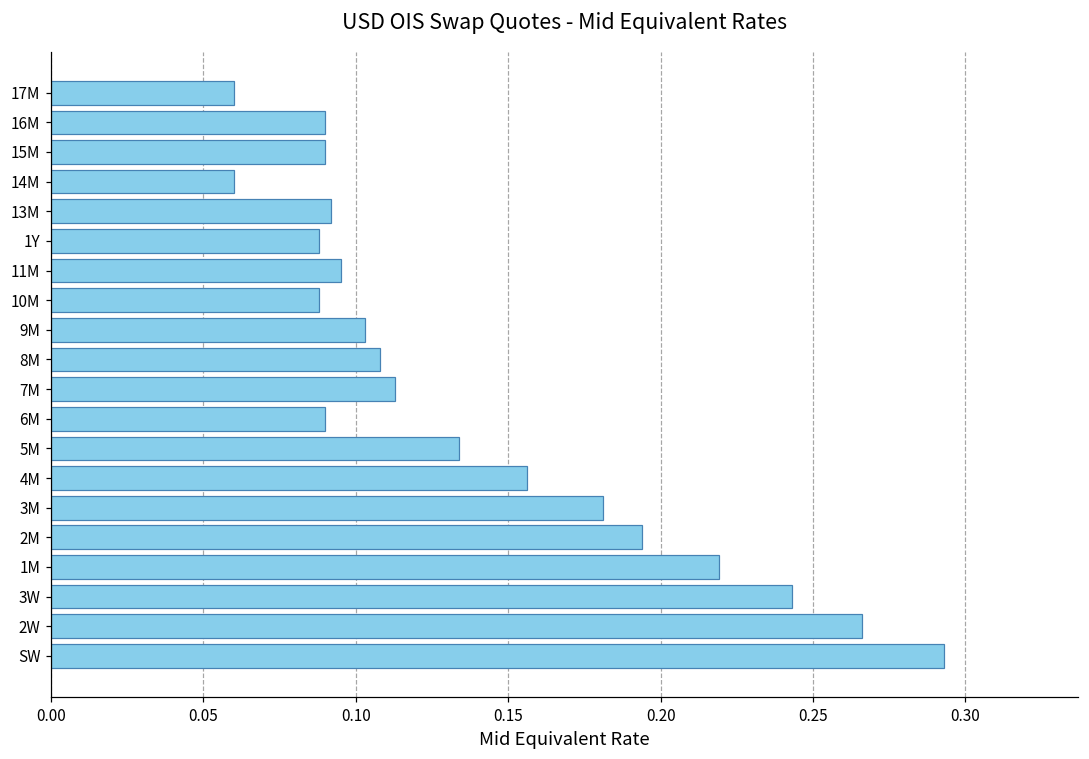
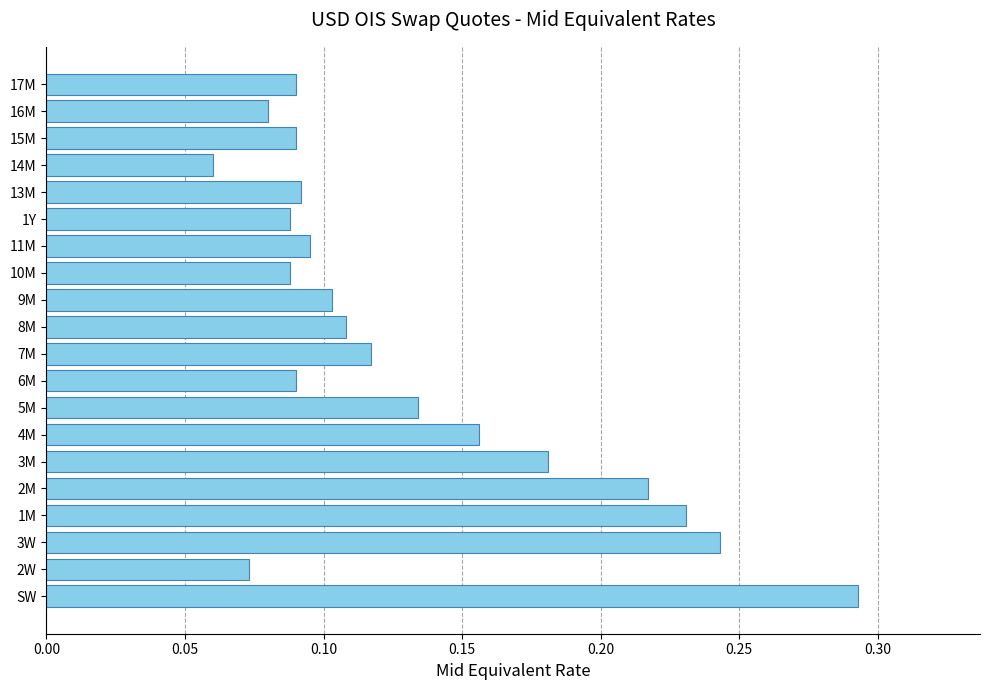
17M: 0.06 -> 0.09
16M: 0.09 -> 0.08
7M: 0.113 -> 0.117
2M: 0.194 -> 0.217
1M: 0.219 -> 0.231
2W: 0.266 -> 0.073
